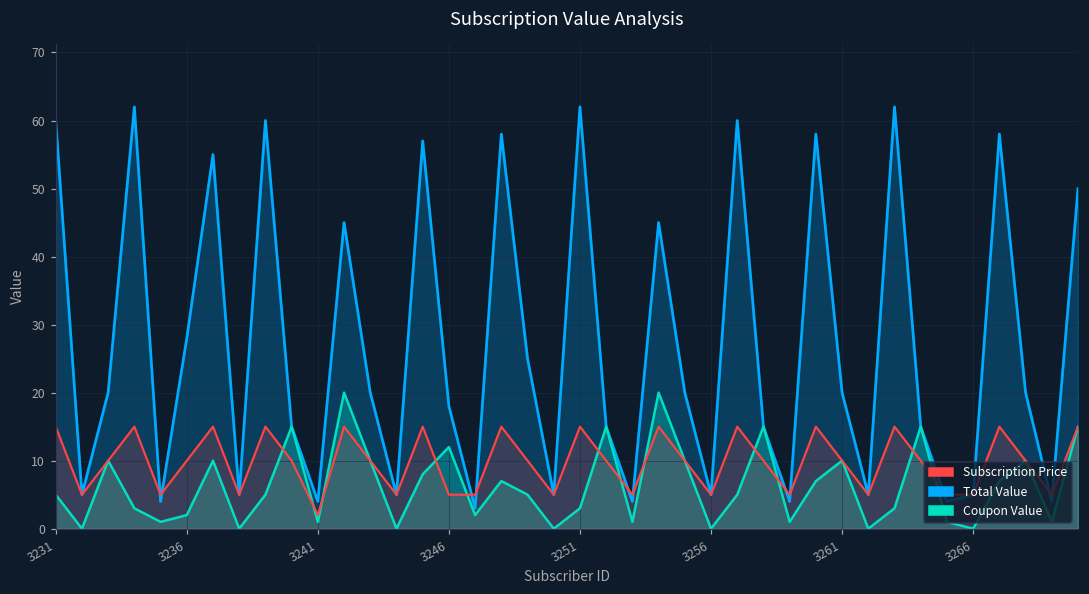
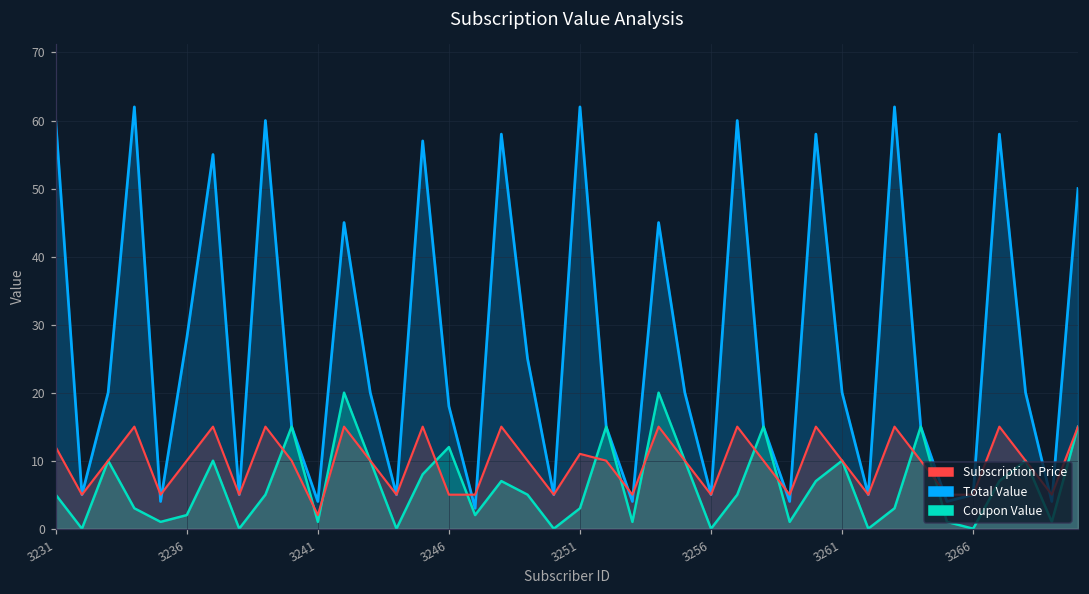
Subscription Price, 3231: 15 -> 12
Subscription Price, 3251: 15 -> 11
